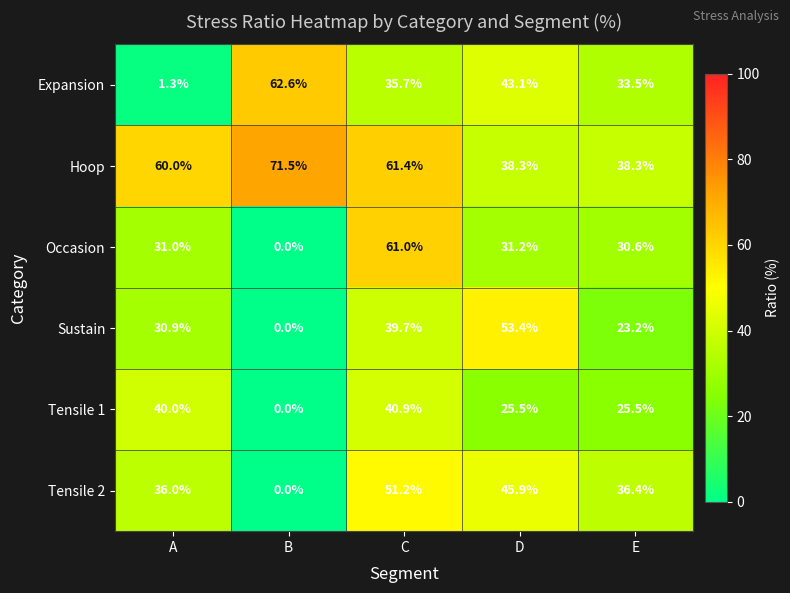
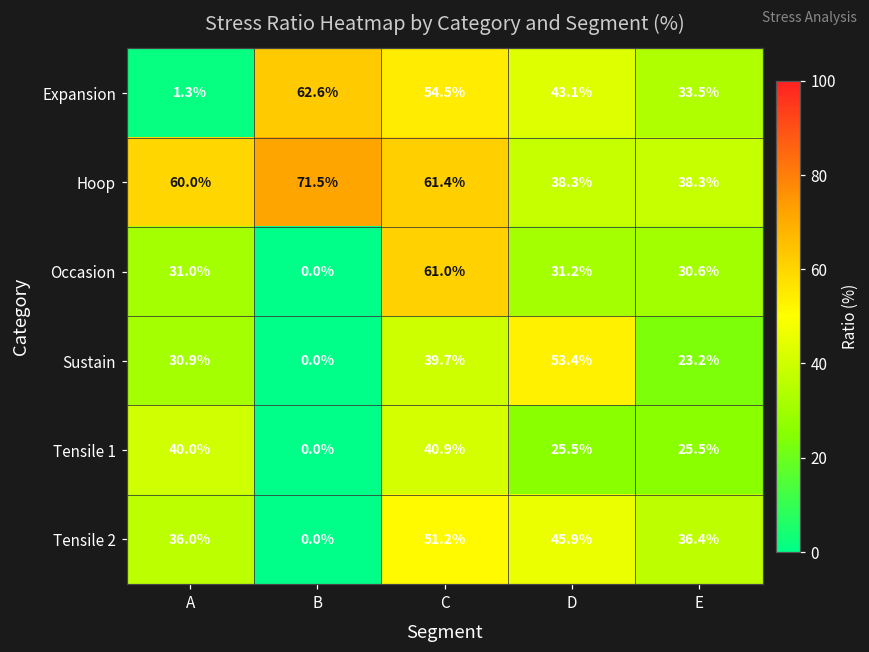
Expansion, C: 35.7% -> 54.5%
